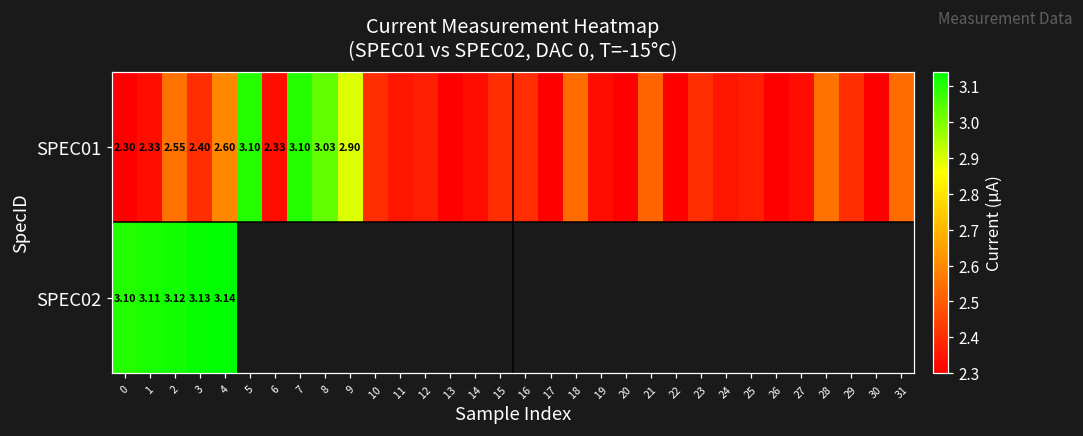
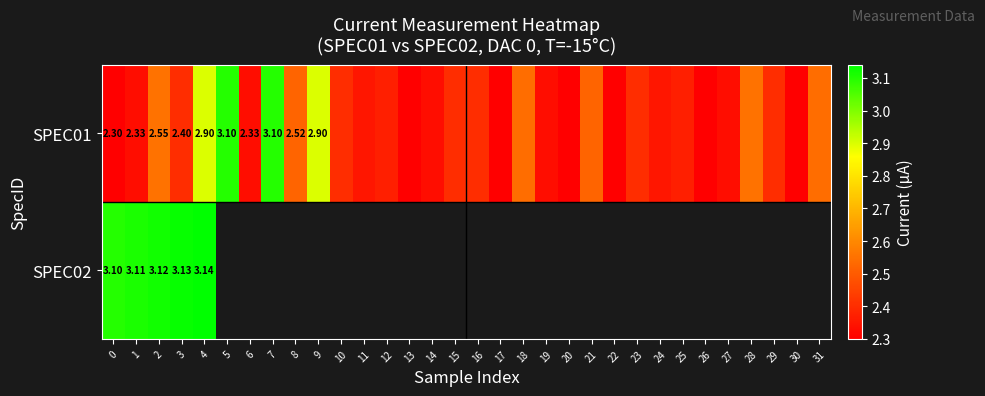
SPEC01, 4: 2.60 -> 2.90
SPEC01, 8: 3.03 -> 2.52
